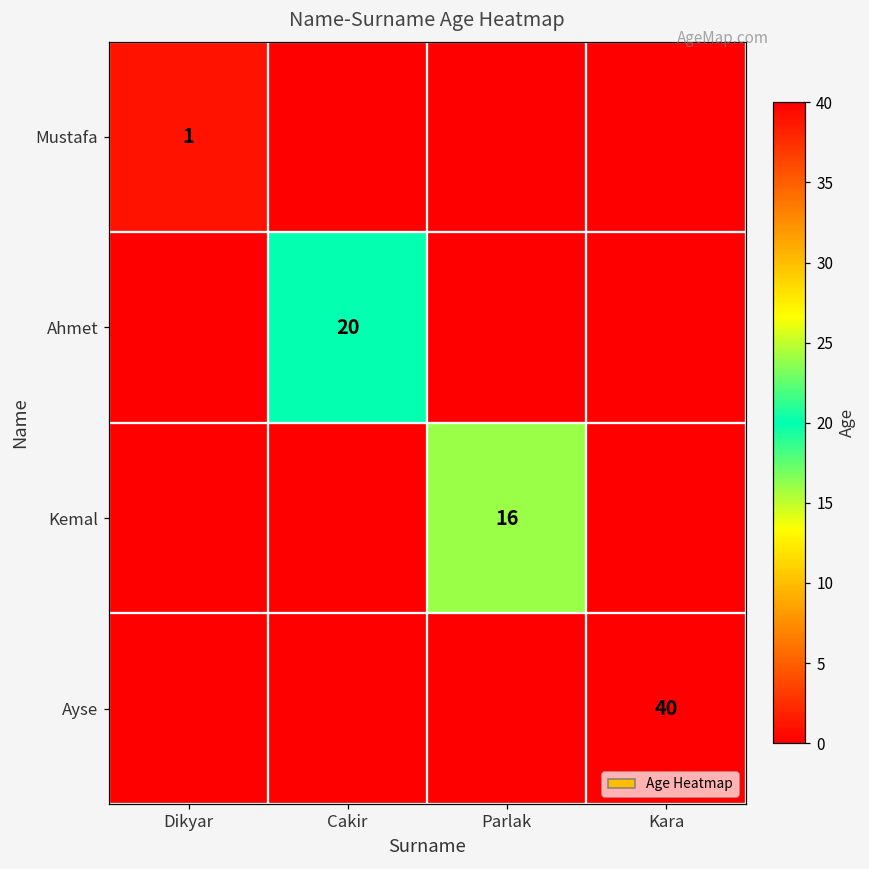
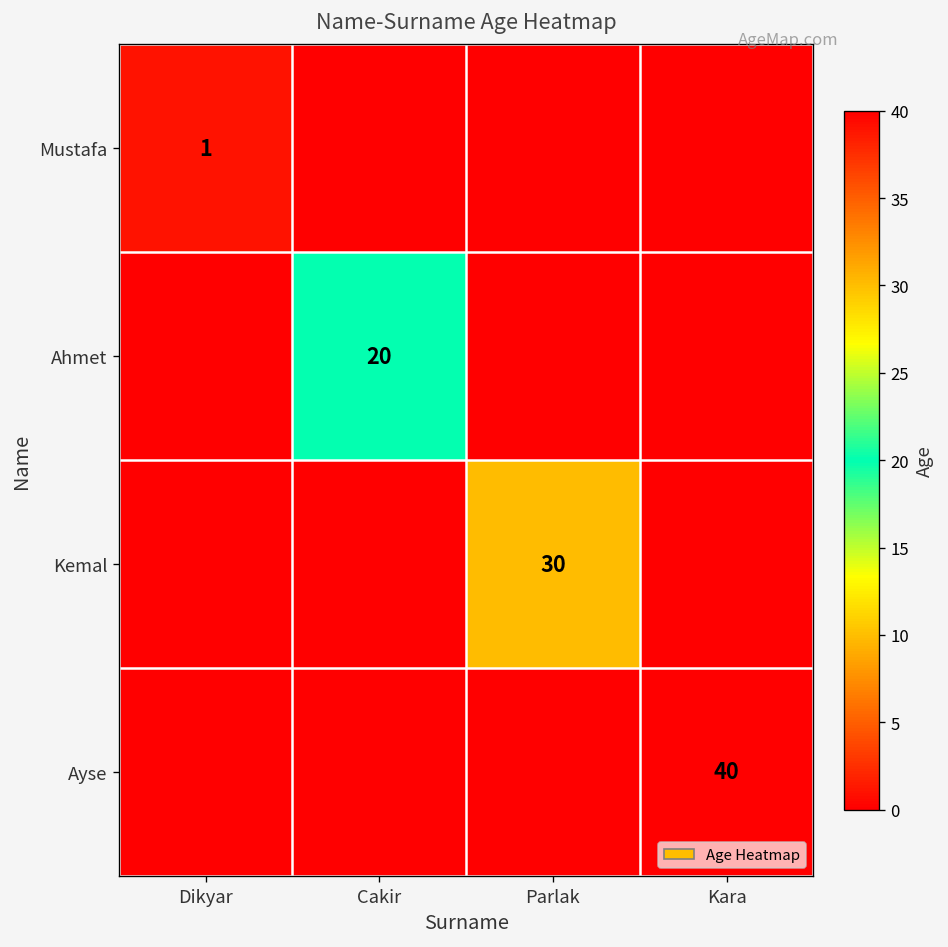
Kemal, Parlak: 16 -> 30
